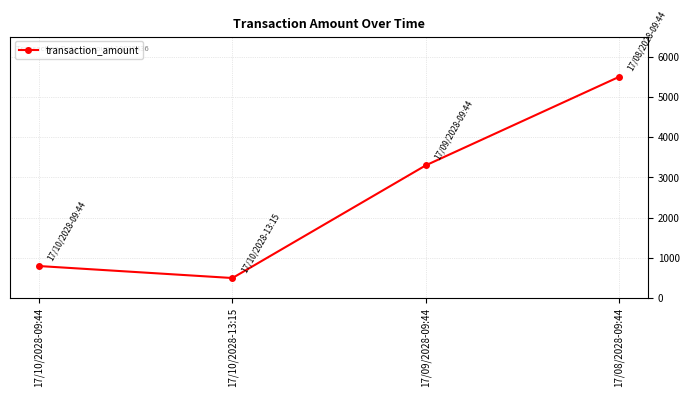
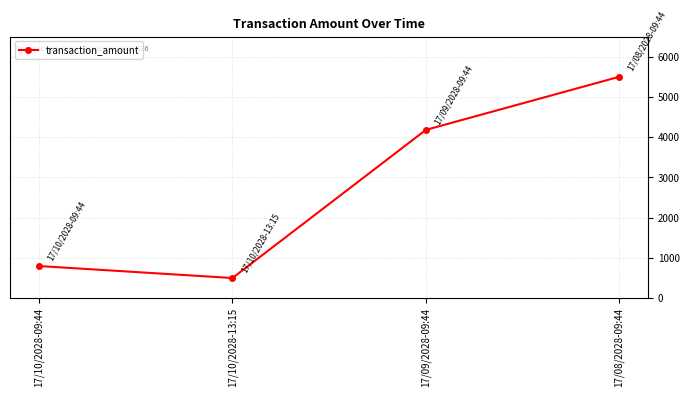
17/09/2028-09:44: 3300 -> 4200
